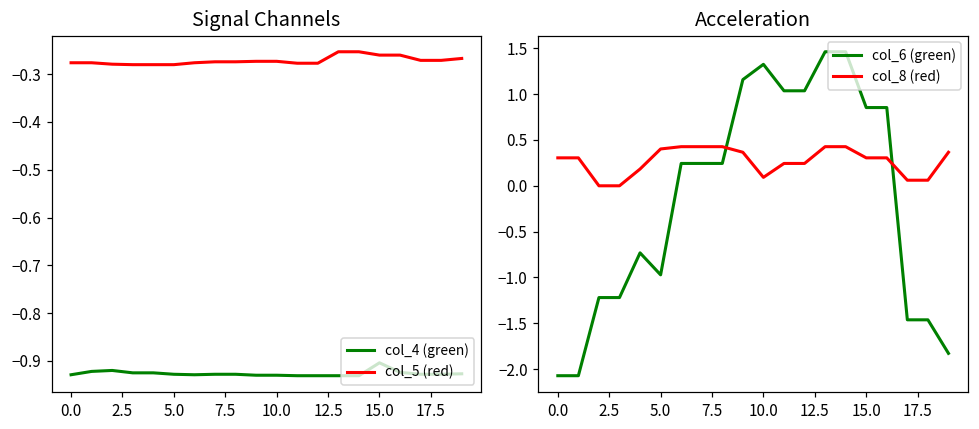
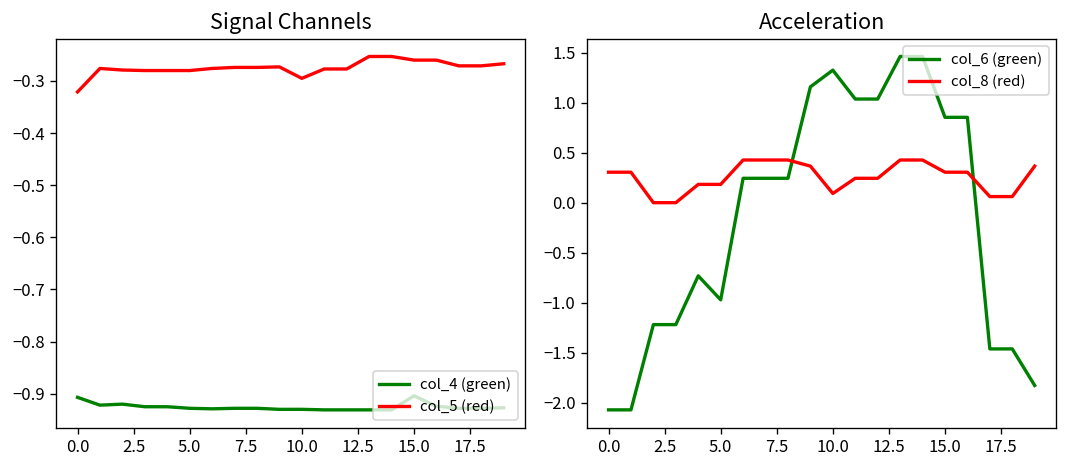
Signal Channels, col_4 (green), 0.0: -0.93 -> -0.91
Signal Channels, col_5 (red), 0.0: -0.28 -> -0.32
Signal Channels, col_5 (red), 10.0: -0.27 -> -0.30
Acceleration, col_8 (red), 5.0: 0.4 -> 0.2
